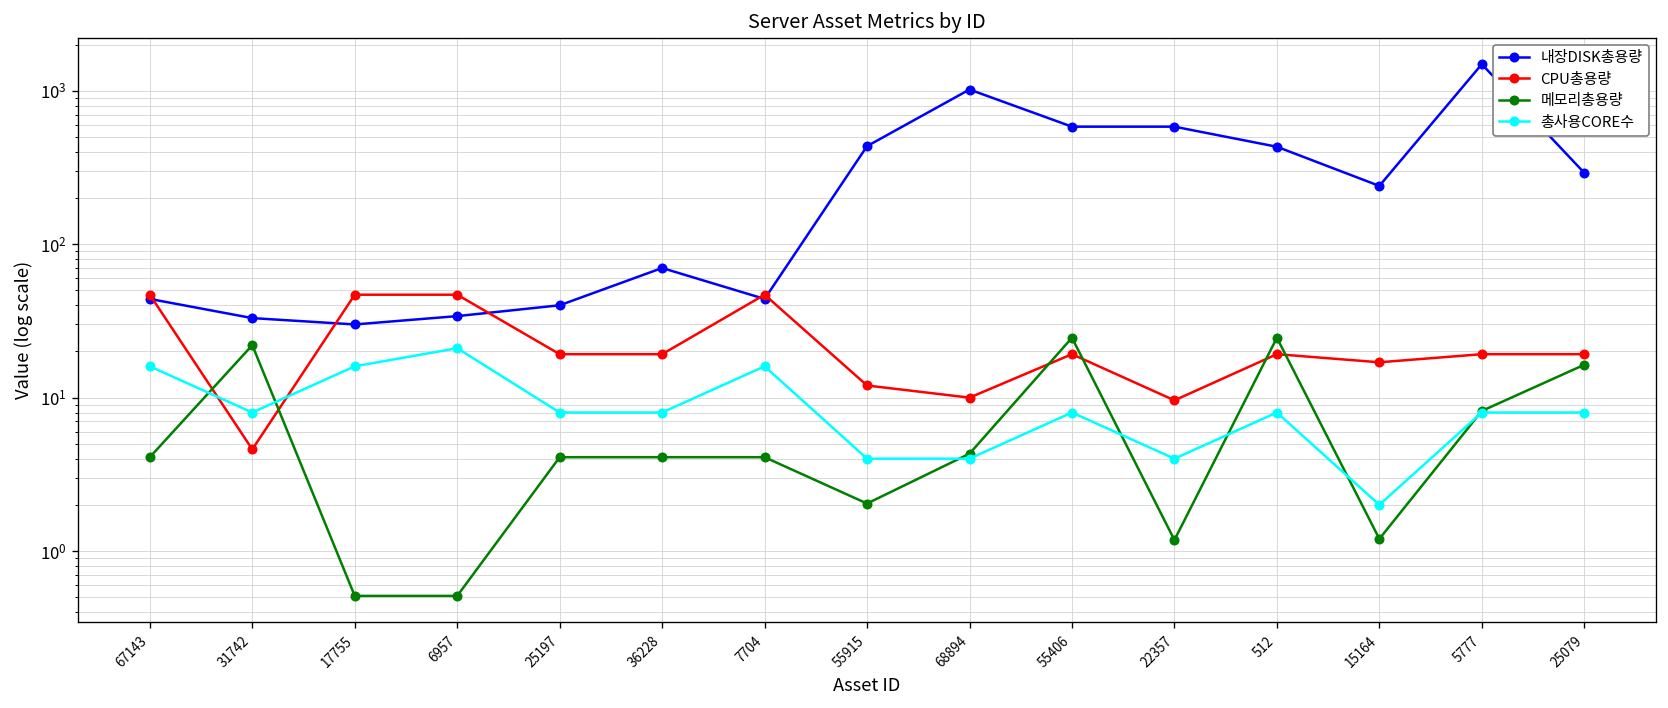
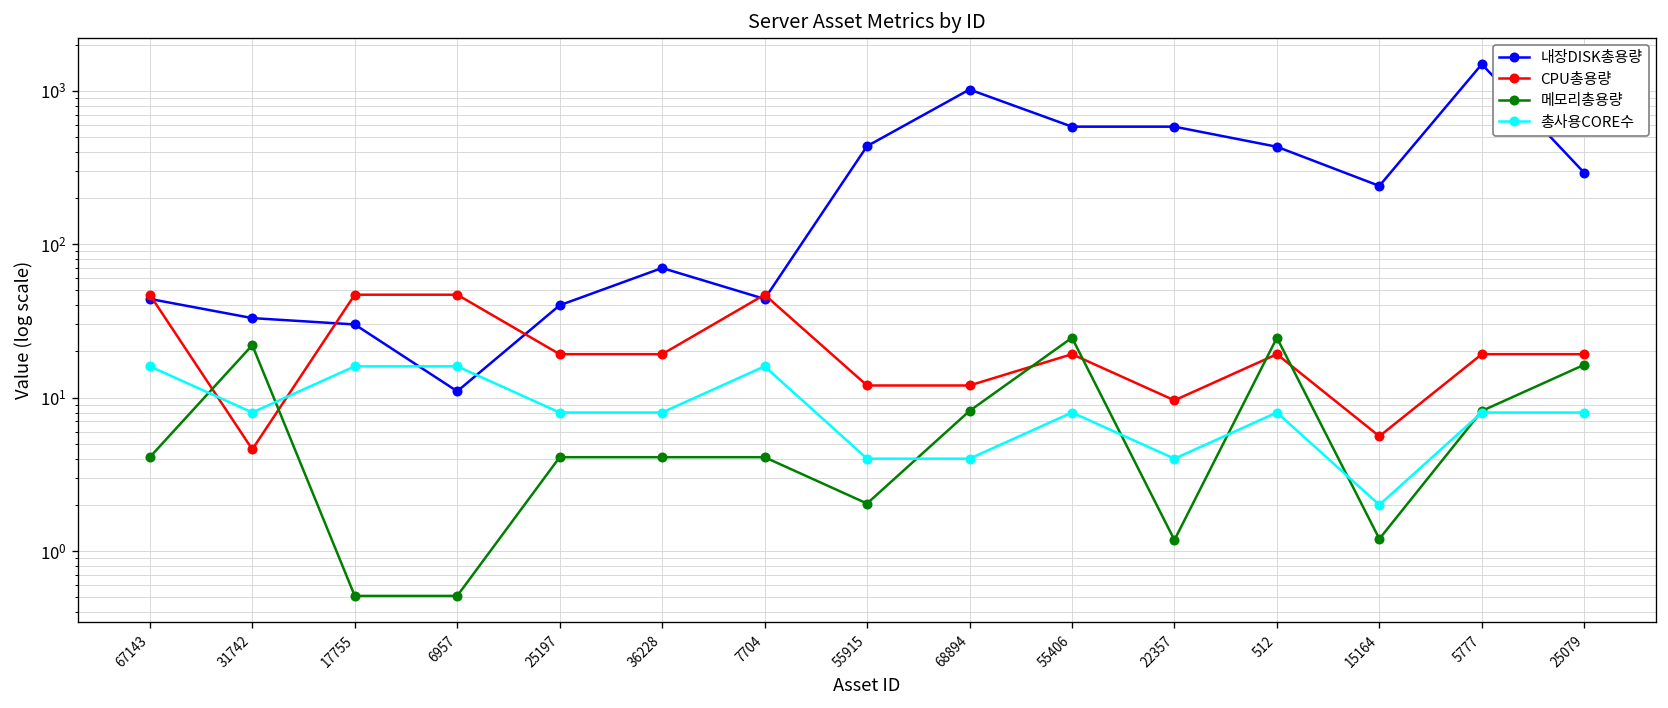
내장DISK총용량, 6957: 34 -> 11
총사용CORE수, 6957: 21 -> 16
CPU총용량, 68894: 10 -> 12
메모리총용량, 68894: 4.3 -> 8
CPU총용량, 15164: 17 -> 6
